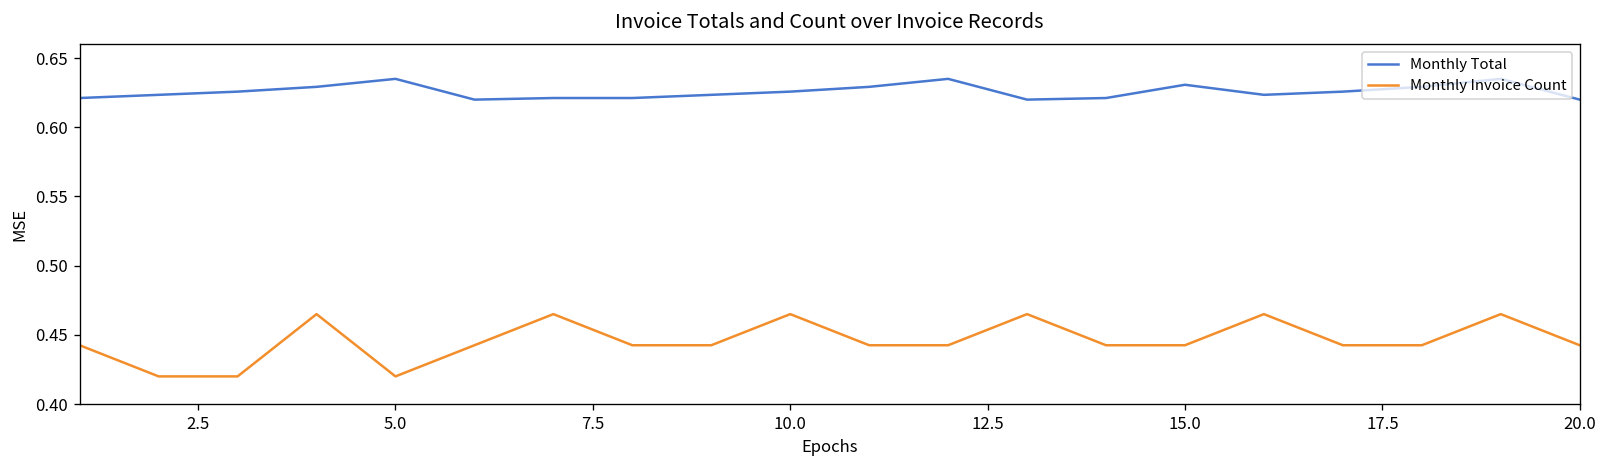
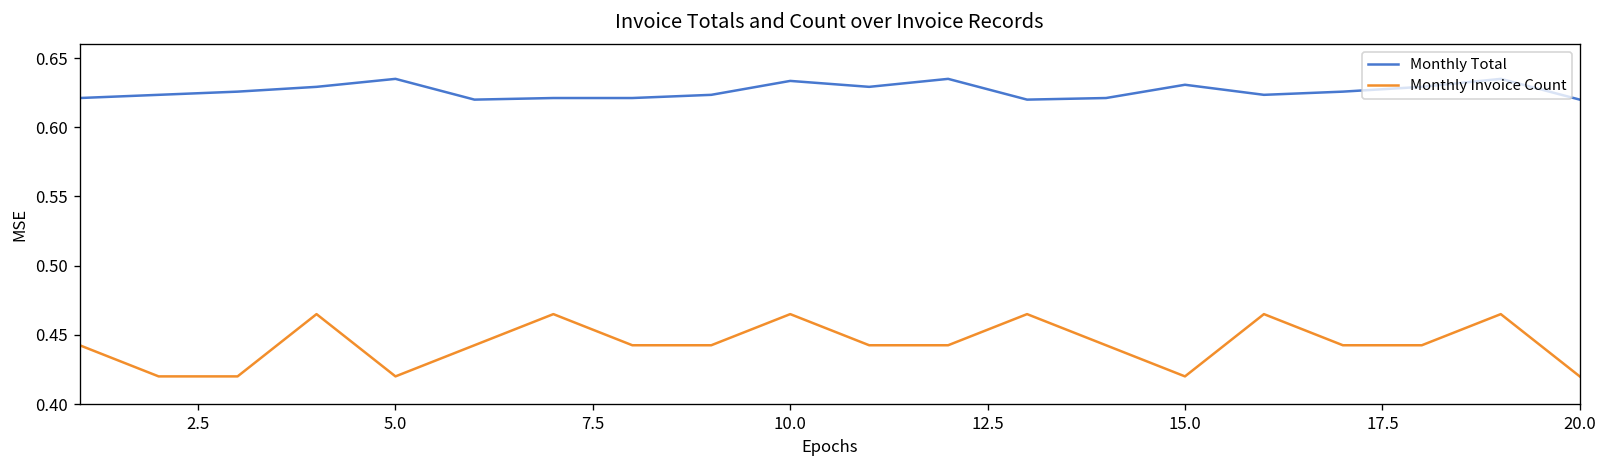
Monthly Total, 10.0: 0.626 -> 0.634
Monthly Invoice Count, 15.0: 0.443 -> 0.420
Monthly Invoice Count, 20.0: 0.443 -> 0.420
